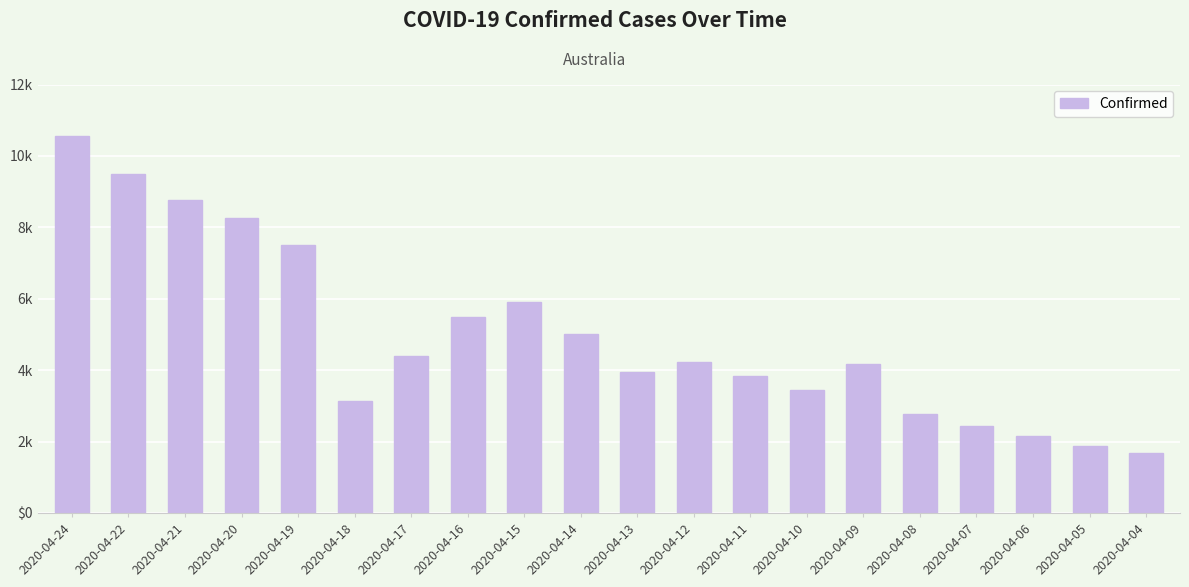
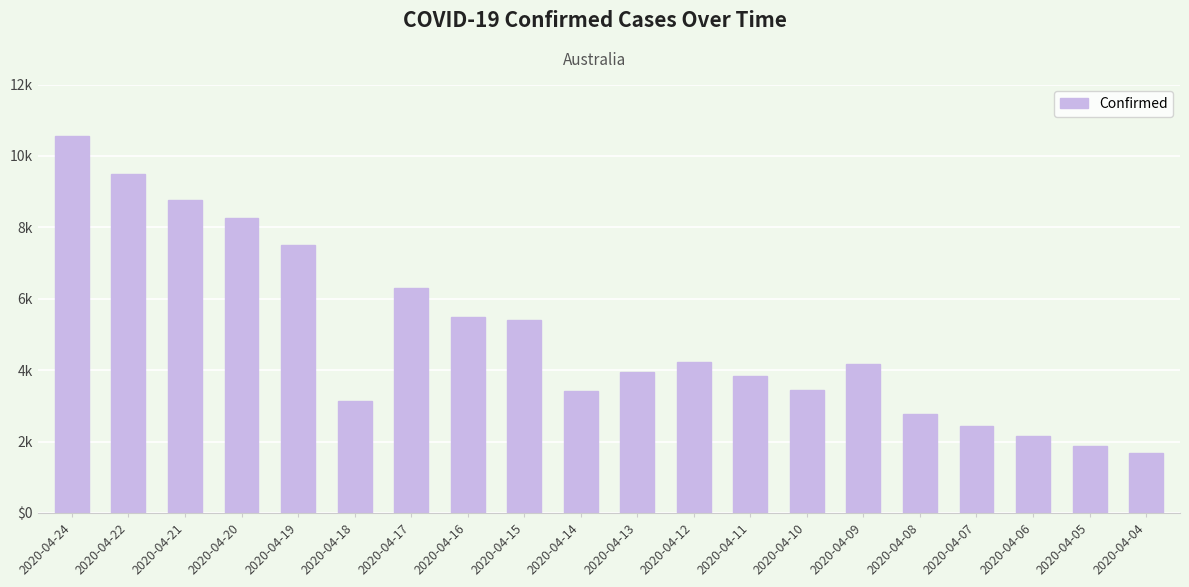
2020-04-17: 4400 -> 6300
2020-04-15: 5900 -> 5400
2020-04-14: 5000 -> 3400
